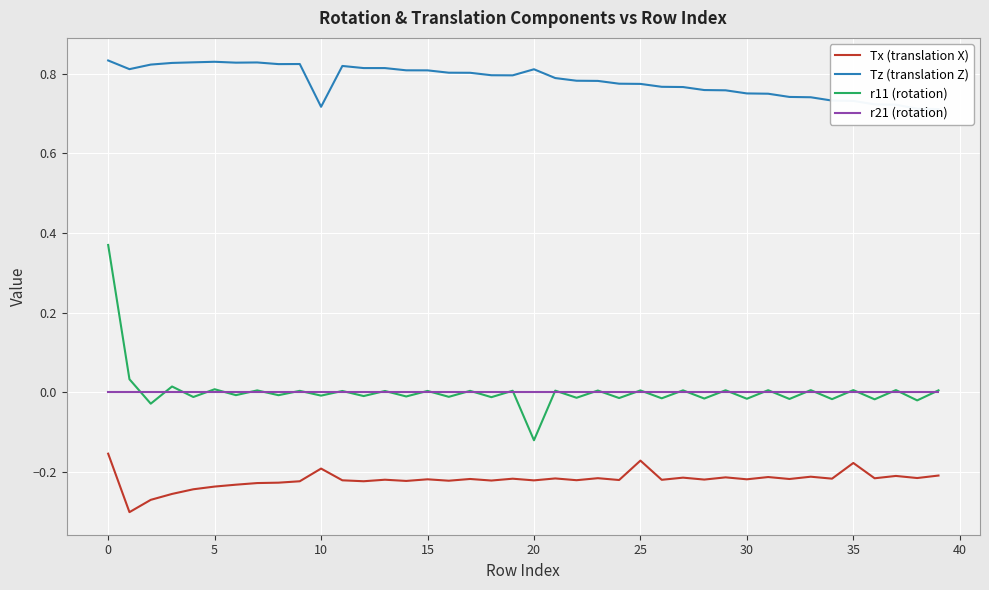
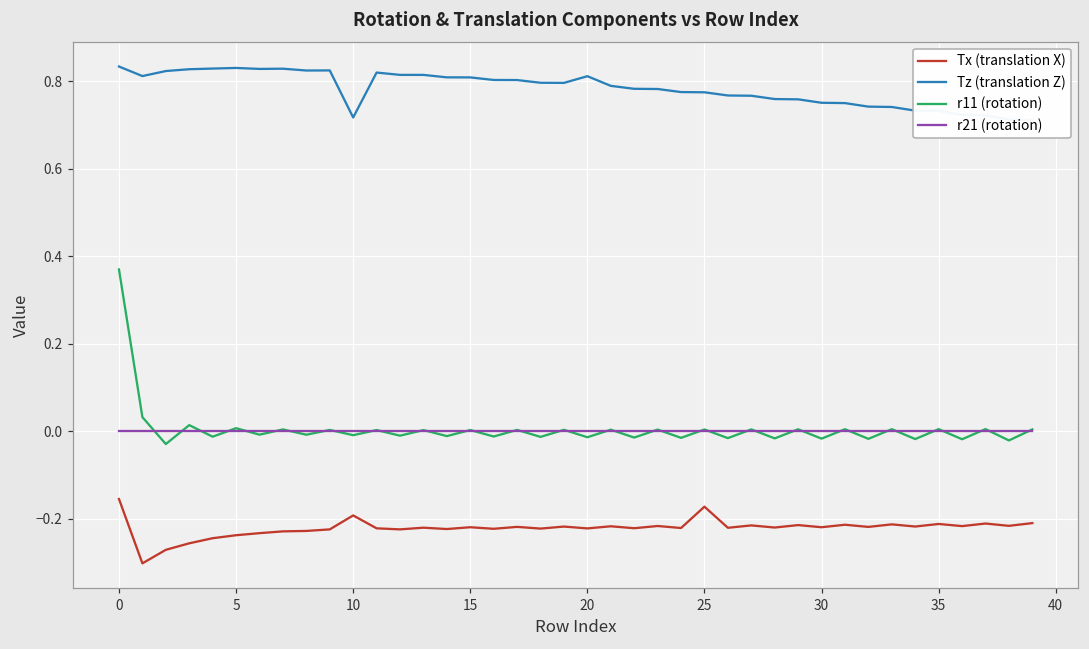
r11 (rotation), 20: -0.12 -> -0.01
Tx (translation X), 35: -0.18 -> -0.21
